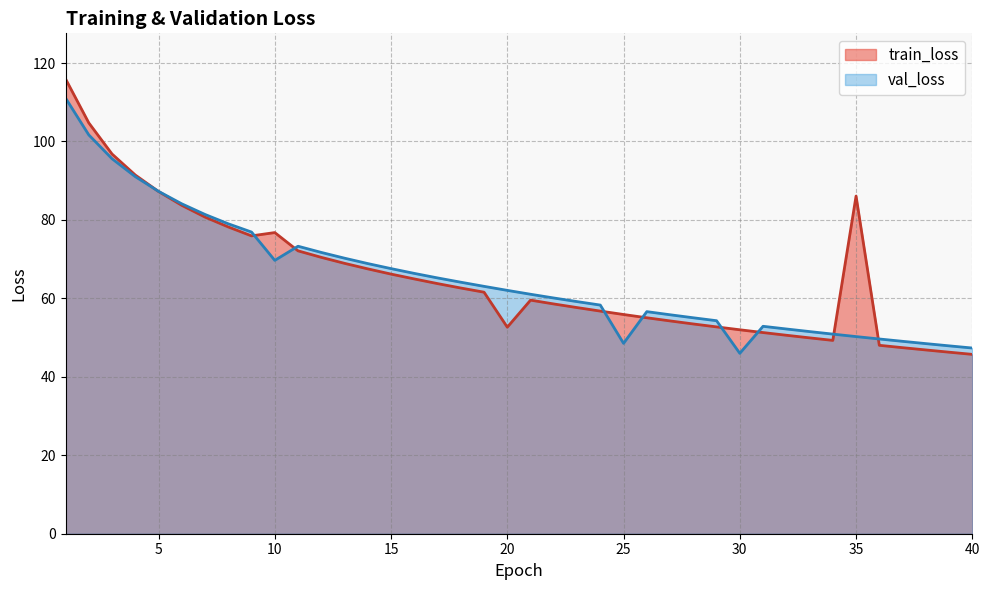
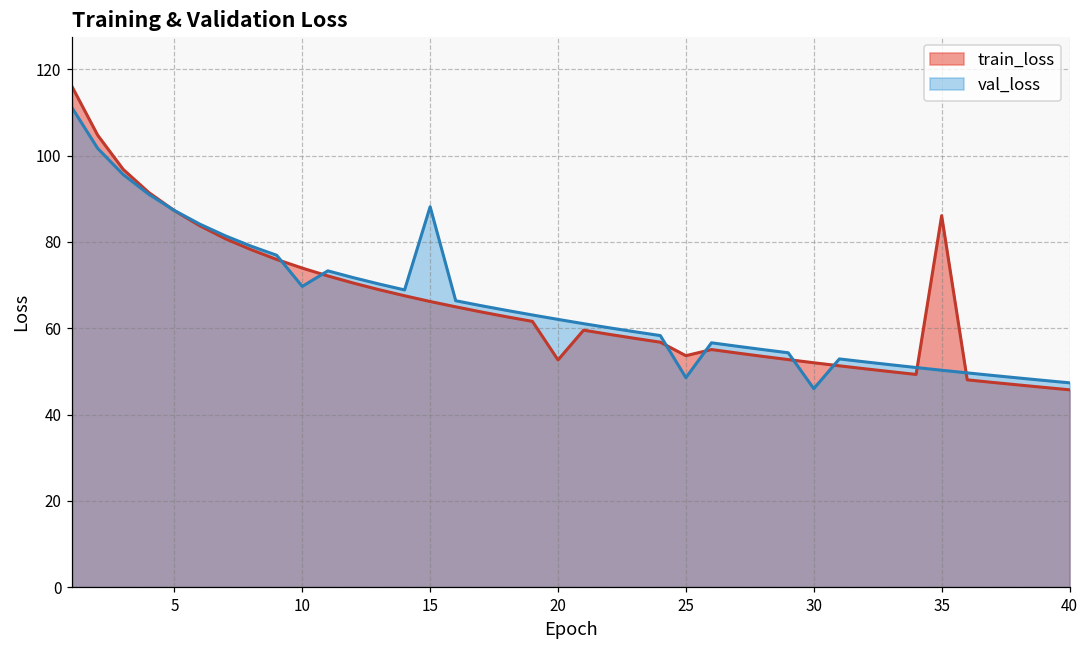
train_loss, 10: 77 -> 74
val_loss, 15: 68 -> 88
train_loss, 25: 56 -> 54
